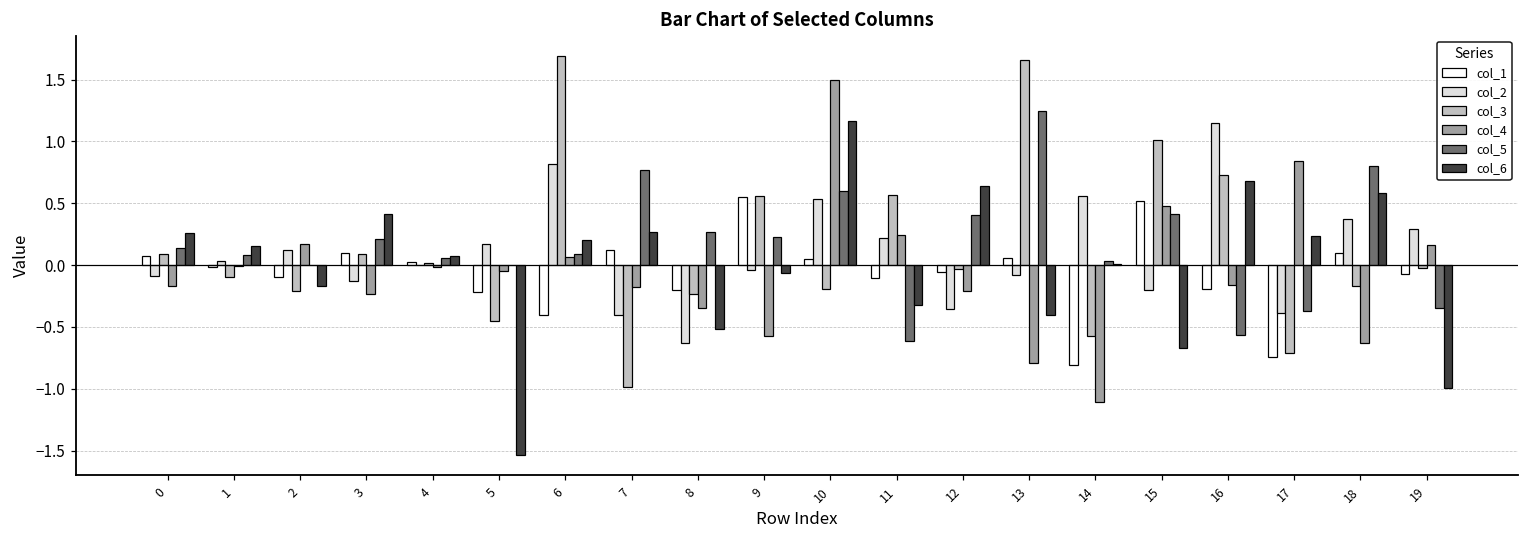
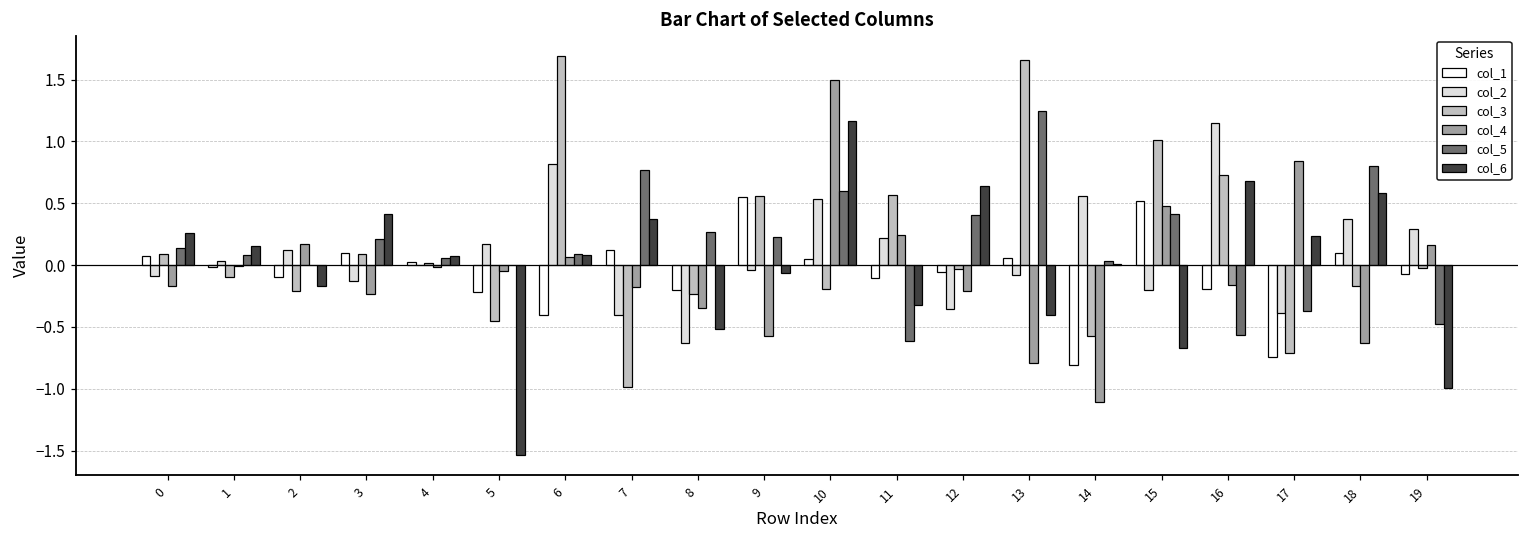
col_6, 6: 0.20 -> 0.08
col_6, 7: 0.26 -> 0.38
col_5, 19: -0.34 -> -0.47
